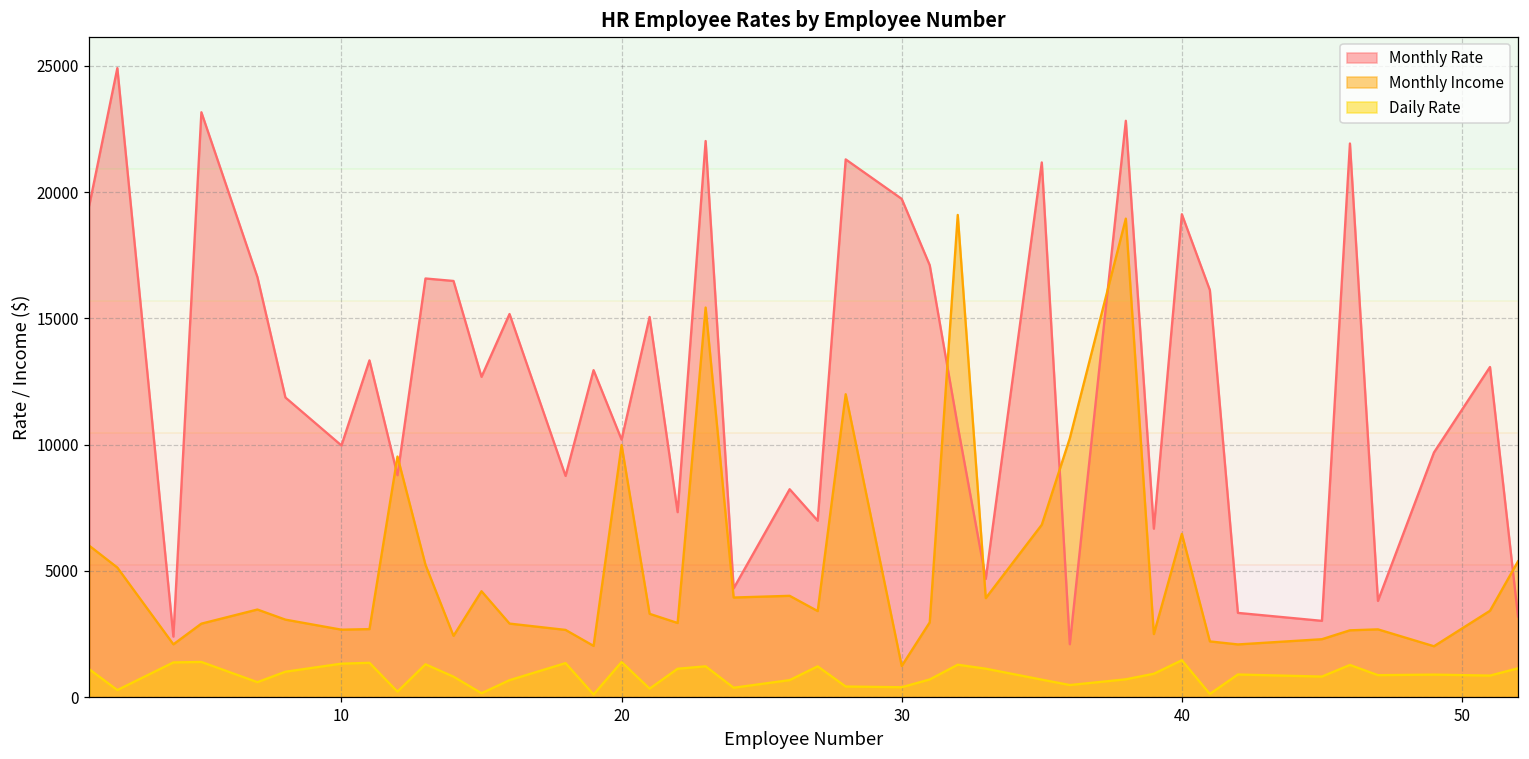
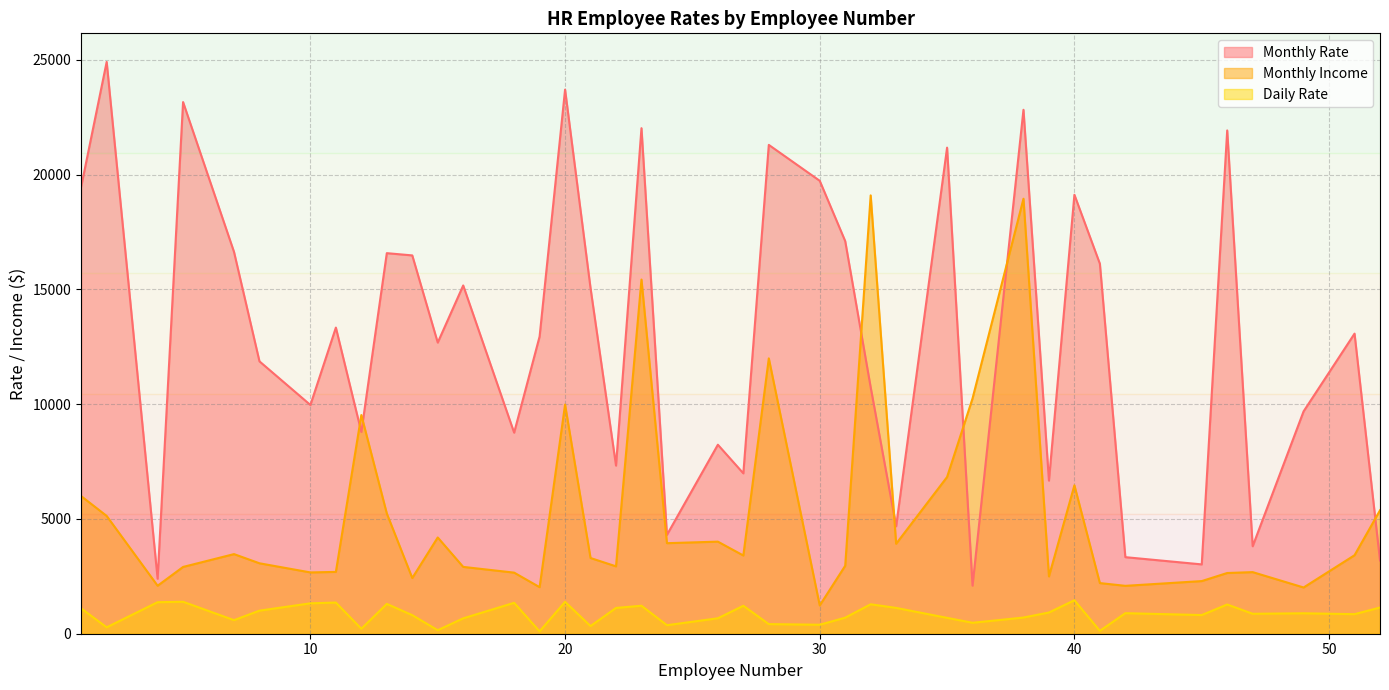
Monthly Rate, 20: 10200 -> 23700
